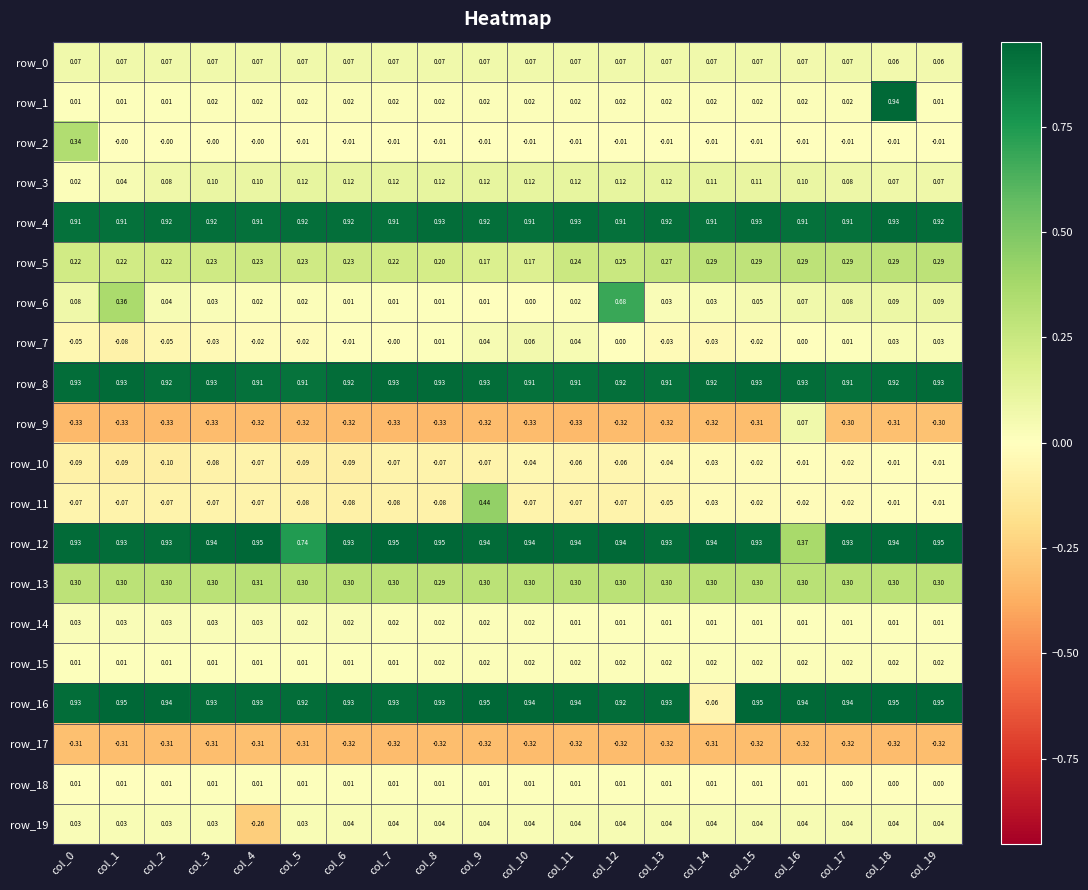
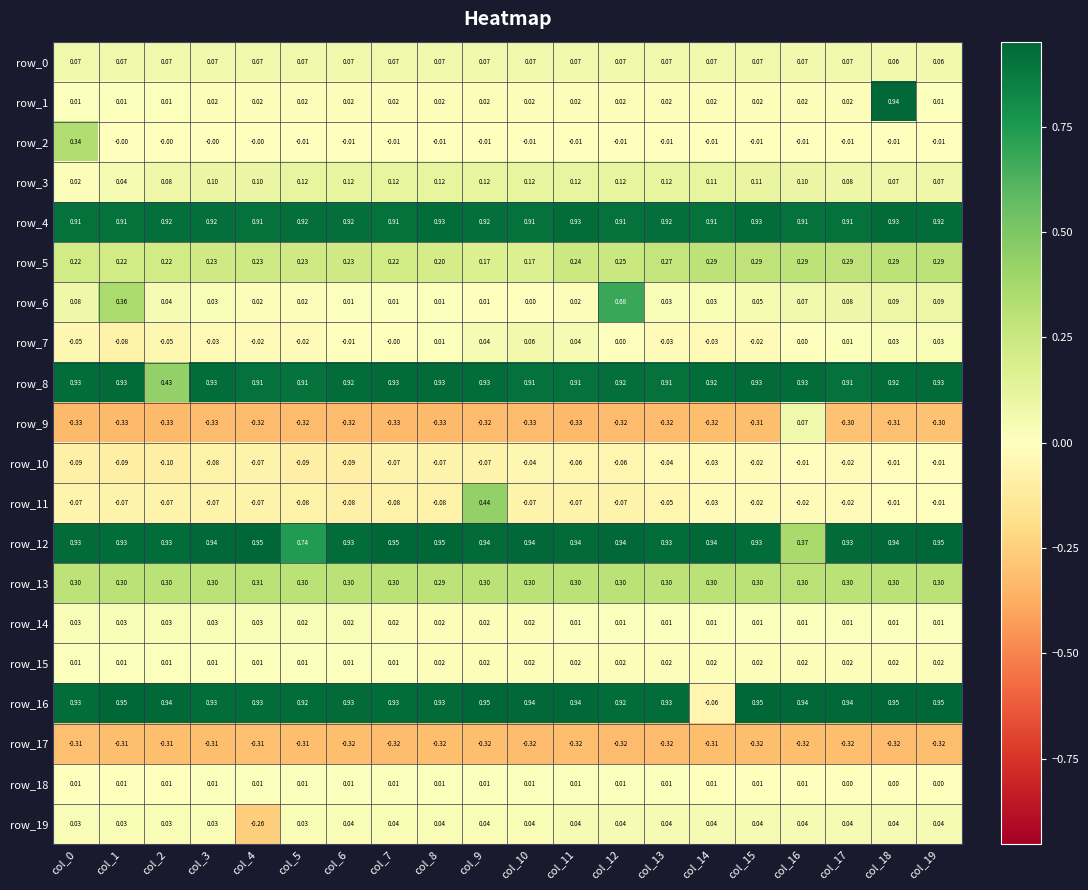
row_8, col_2: 0.92 -> 0.43
